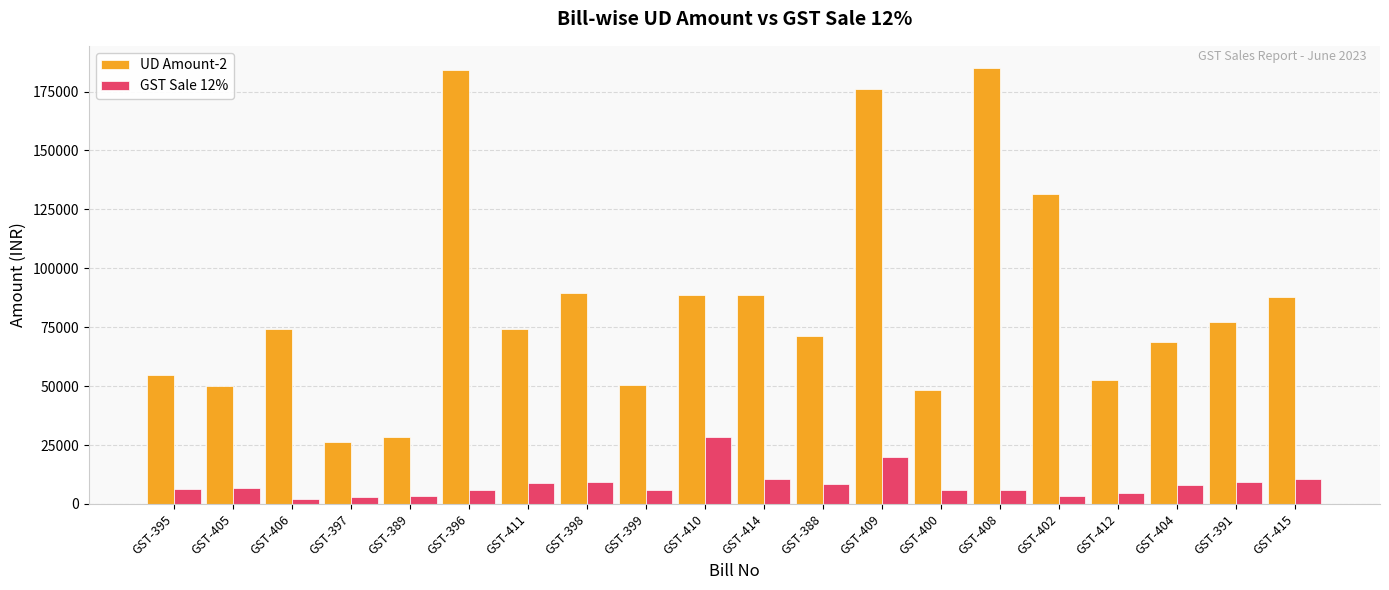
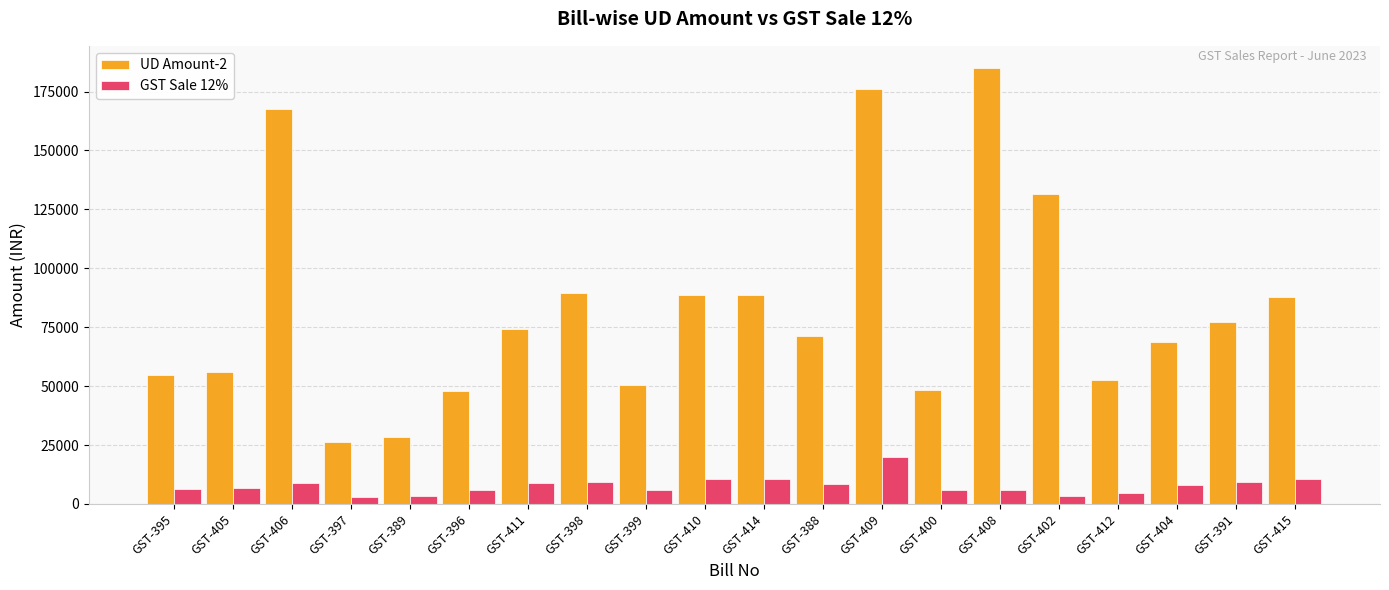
UD Amount-2, GST-405: 50000 -> 56000
UD Amount-2, GST-406: 74000 -> 168000
GST Sale 12%, GST-406: 2000 -> 9000
UD Amount-2, GST-396: 184000 -> 48000
GST Sale 12%, GST-410: 29000 -> 11000
